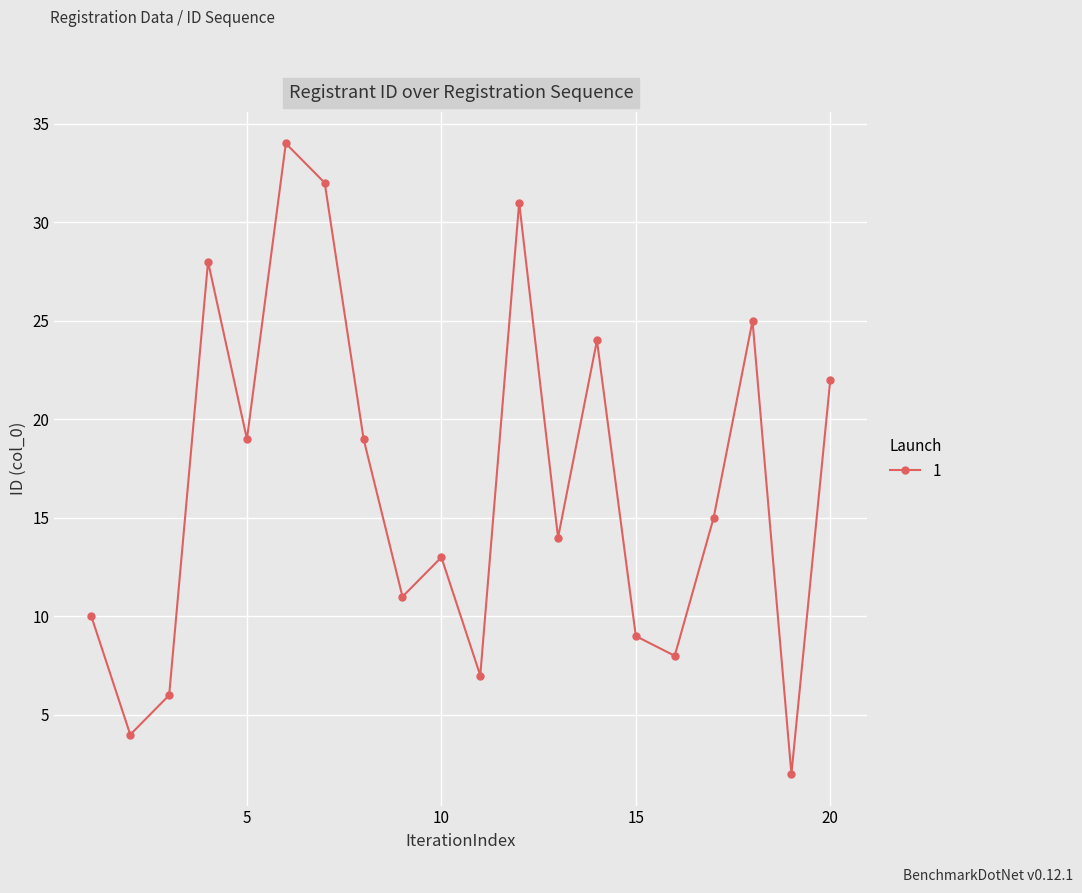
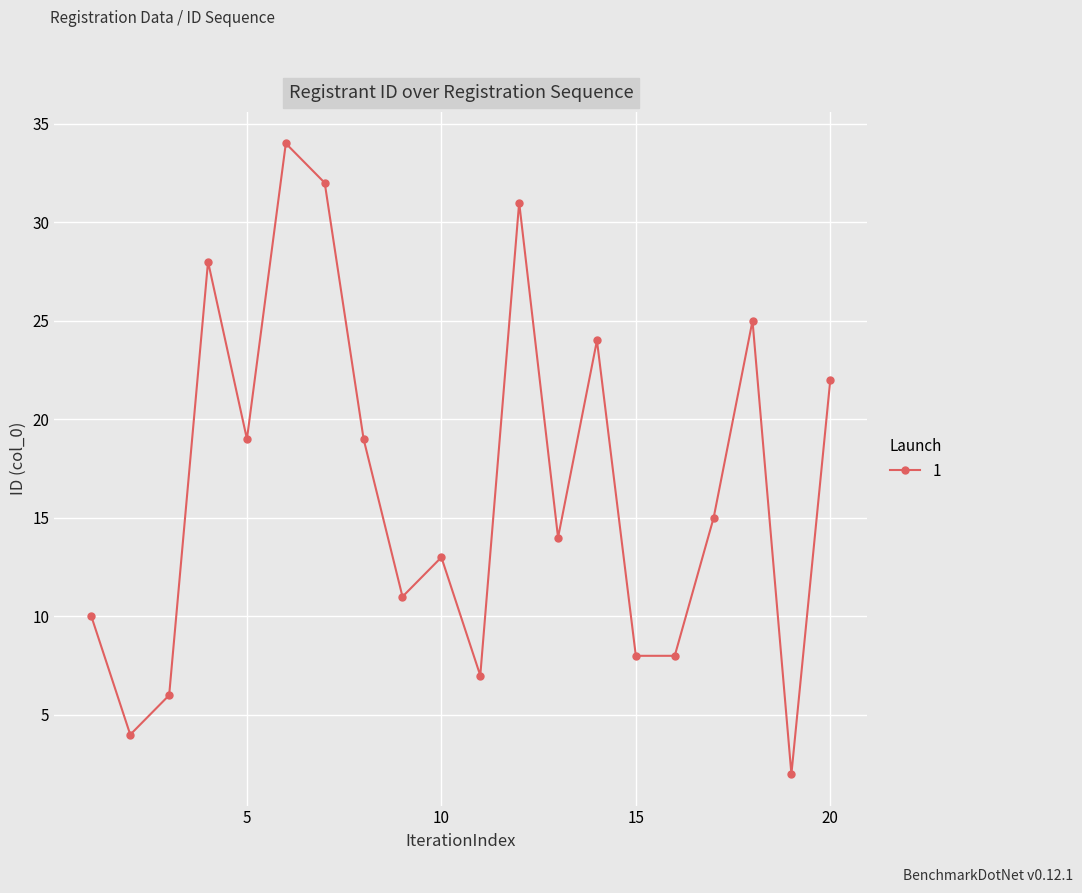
15: 9 -> 8
